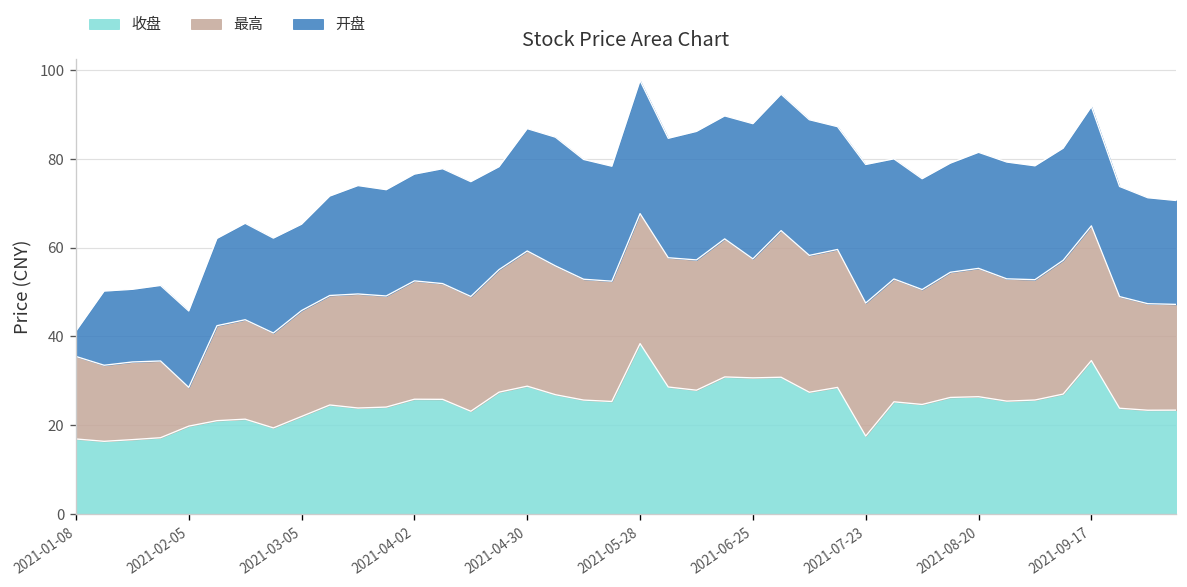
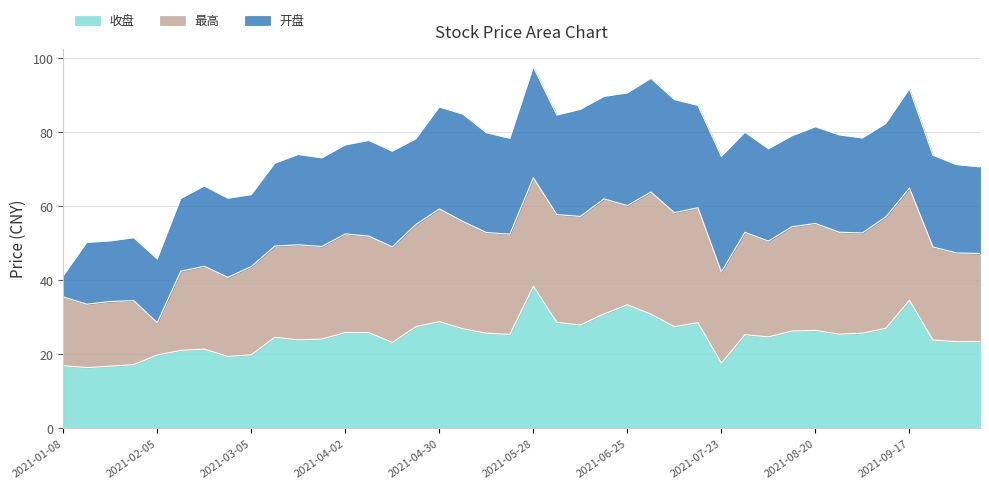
收盘, 2021-03-05: 22 -> 20
收盘, 2021-06-25: 31 -> 33
最高, 2021-07-23: 30 -> 25
